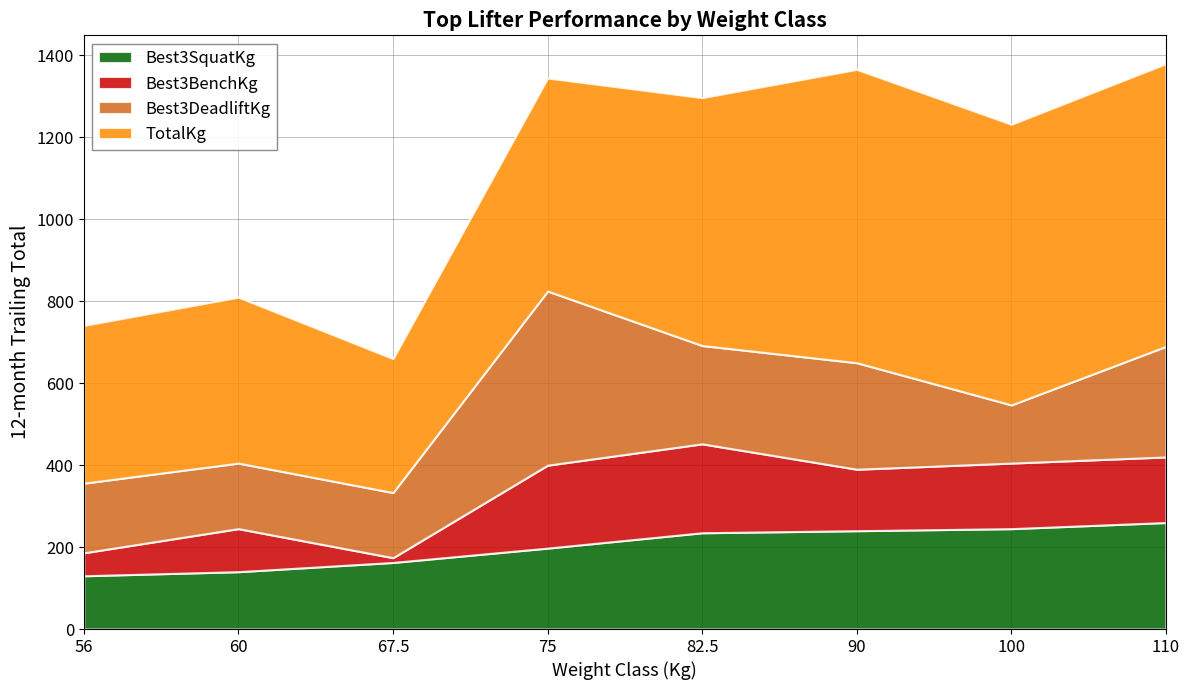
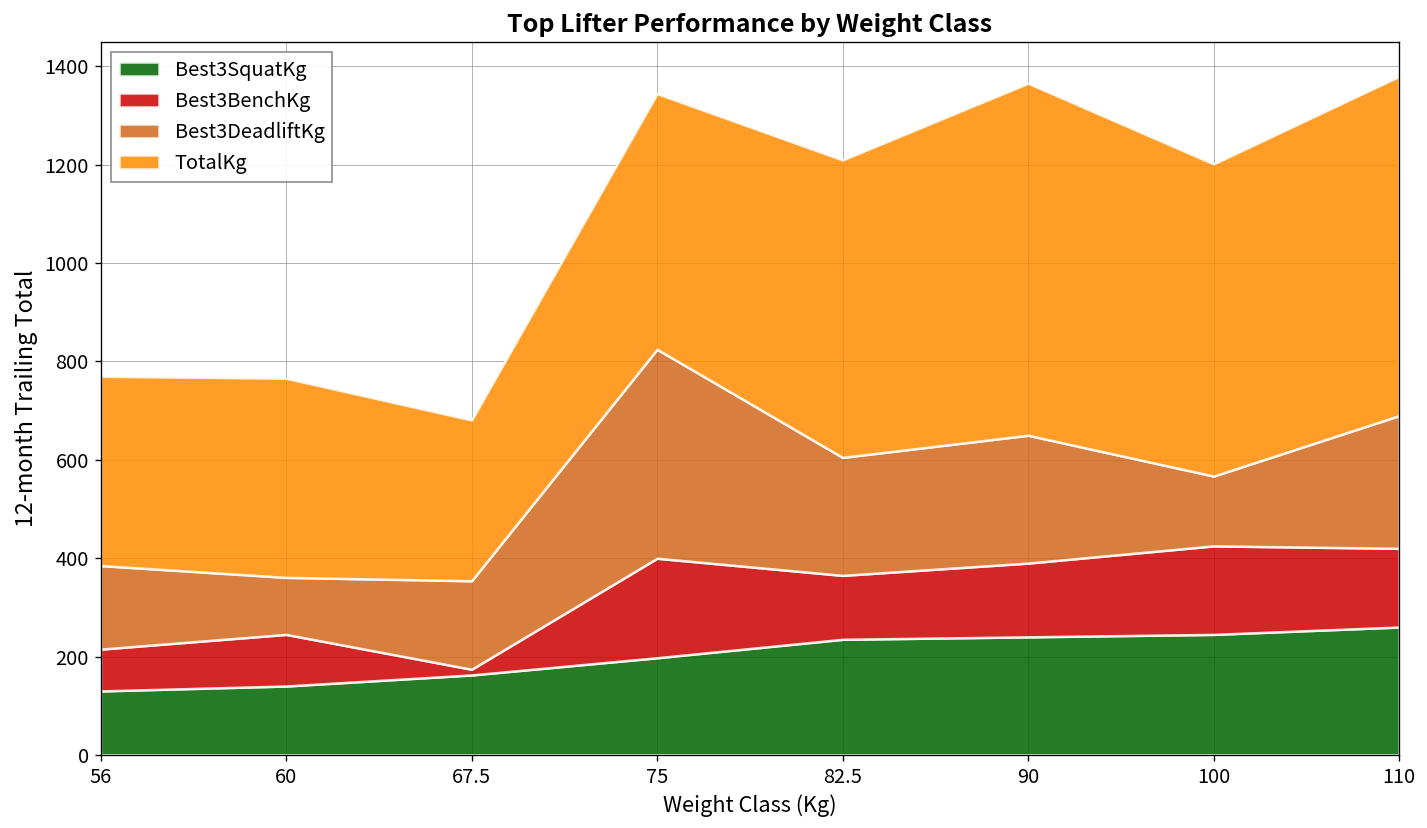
Best3BenchKg, 56: 60 -> 90
Best3DeadliftKg, 60: 160 -> 120
Best3DeadliftKg, 67.5: 160 -> 180
Best3BenchKg, 82.5: 220 -> 130
Best3BenchKg, 100: 160 -> 180
TotalKg, 100: 690 -> 640
